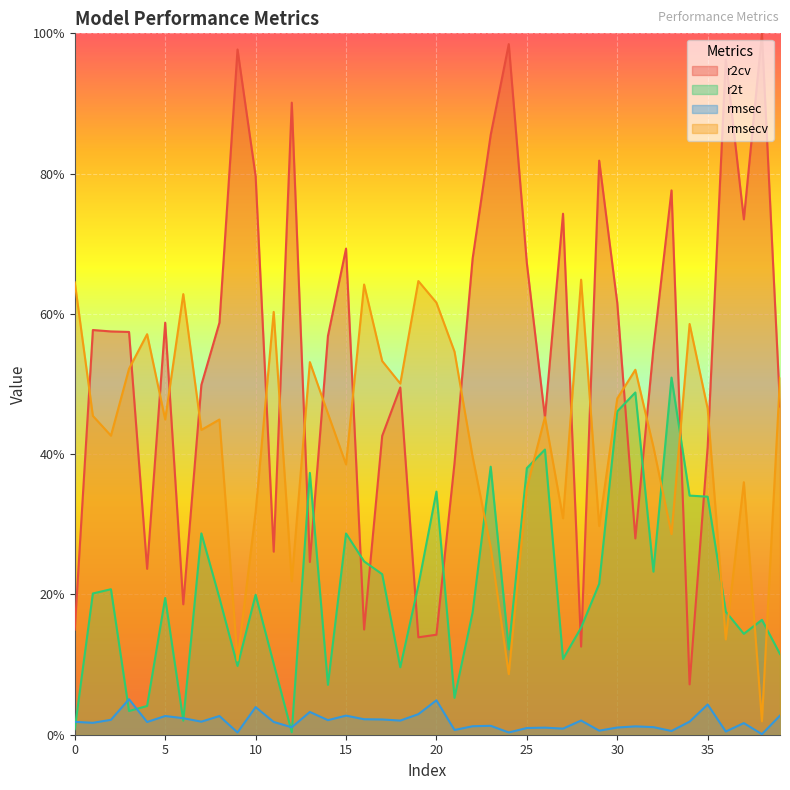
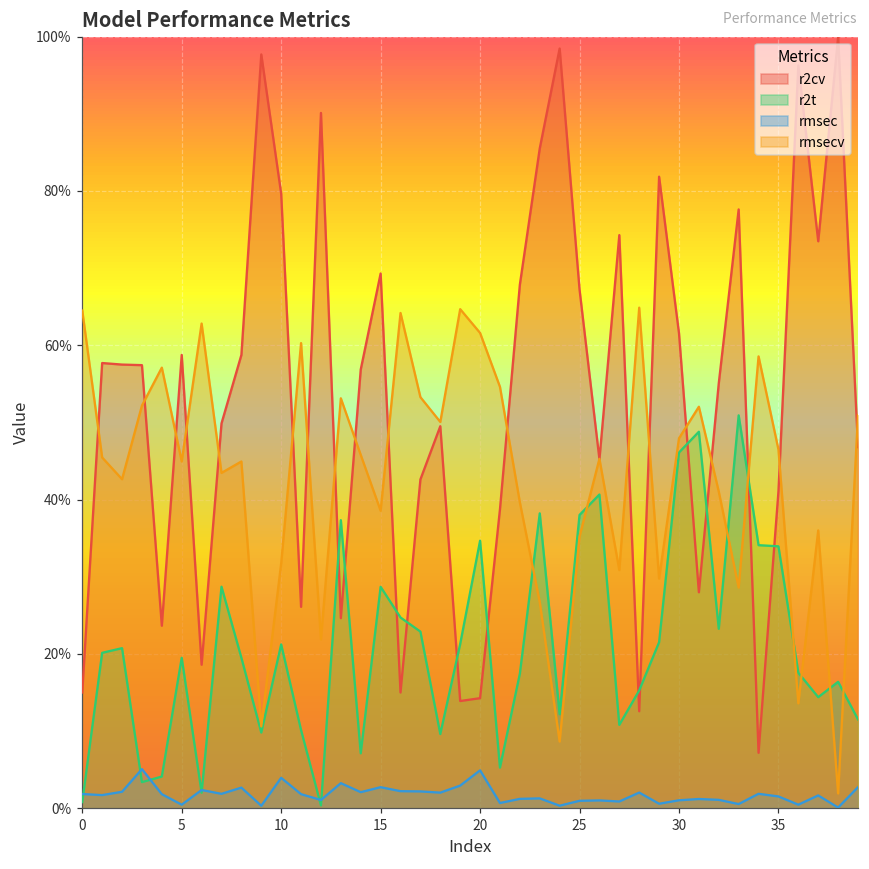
rmsec, 5: 3% -> 0%
r2t, 10: 20% -> 21%
rmsec, 35: 4% -> 2%
